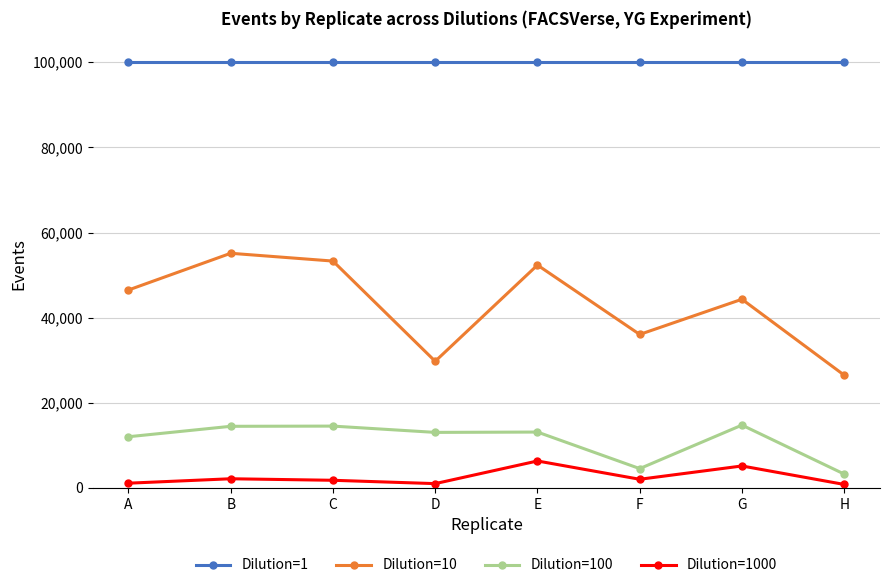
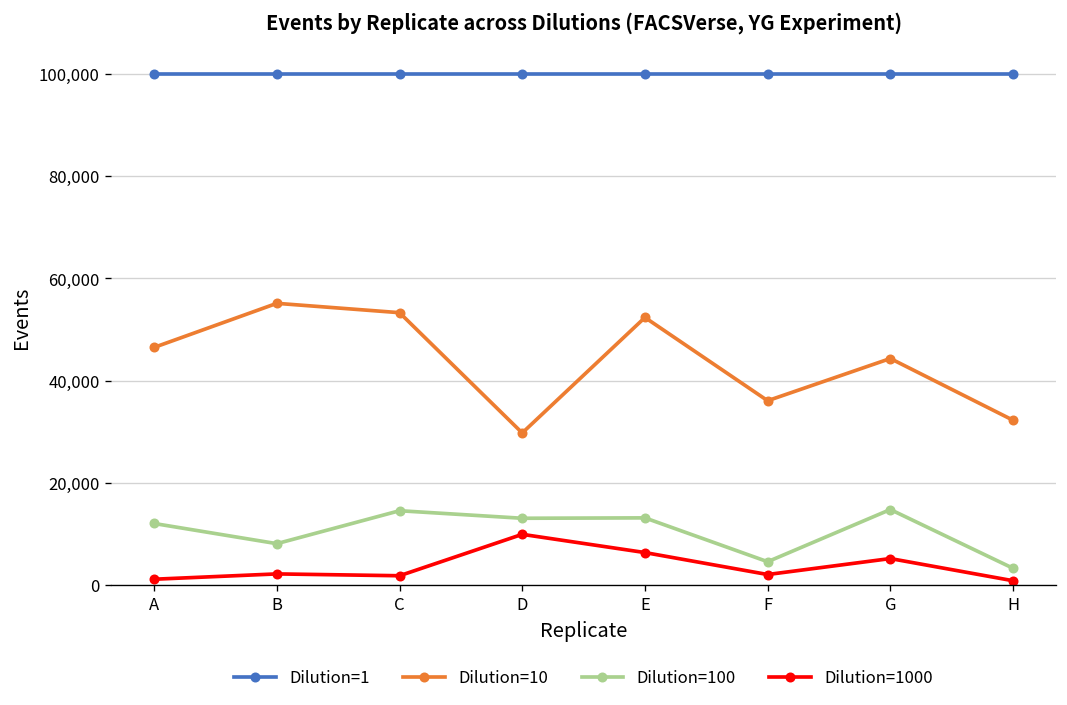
Dilution=100, B: 14,000 -> 8,000
Dilution=1000, D: 1,000 -> 10,000
Dilution=10, H: 26,000 -> 32,000
